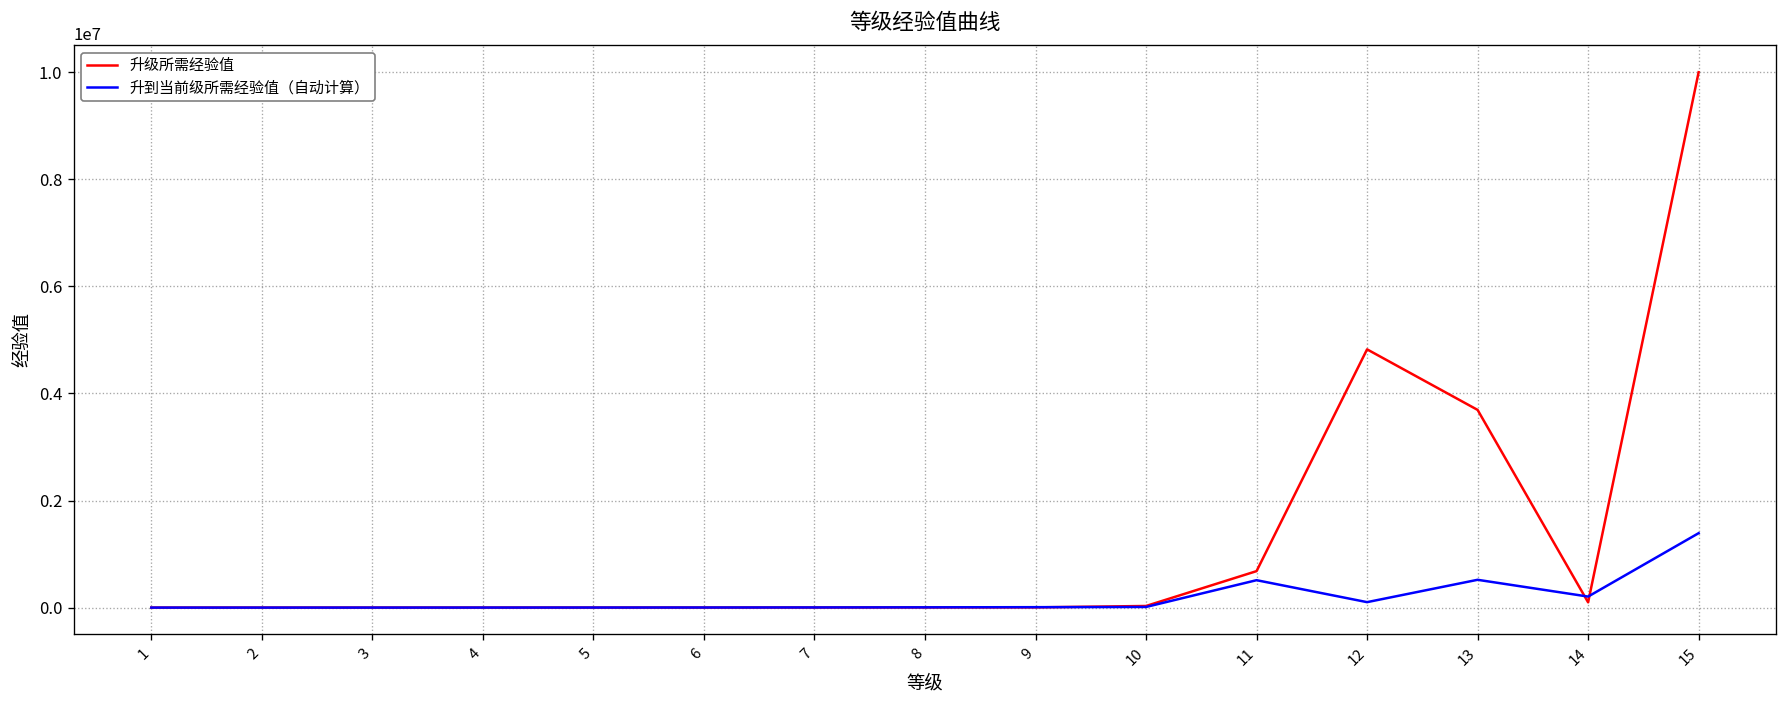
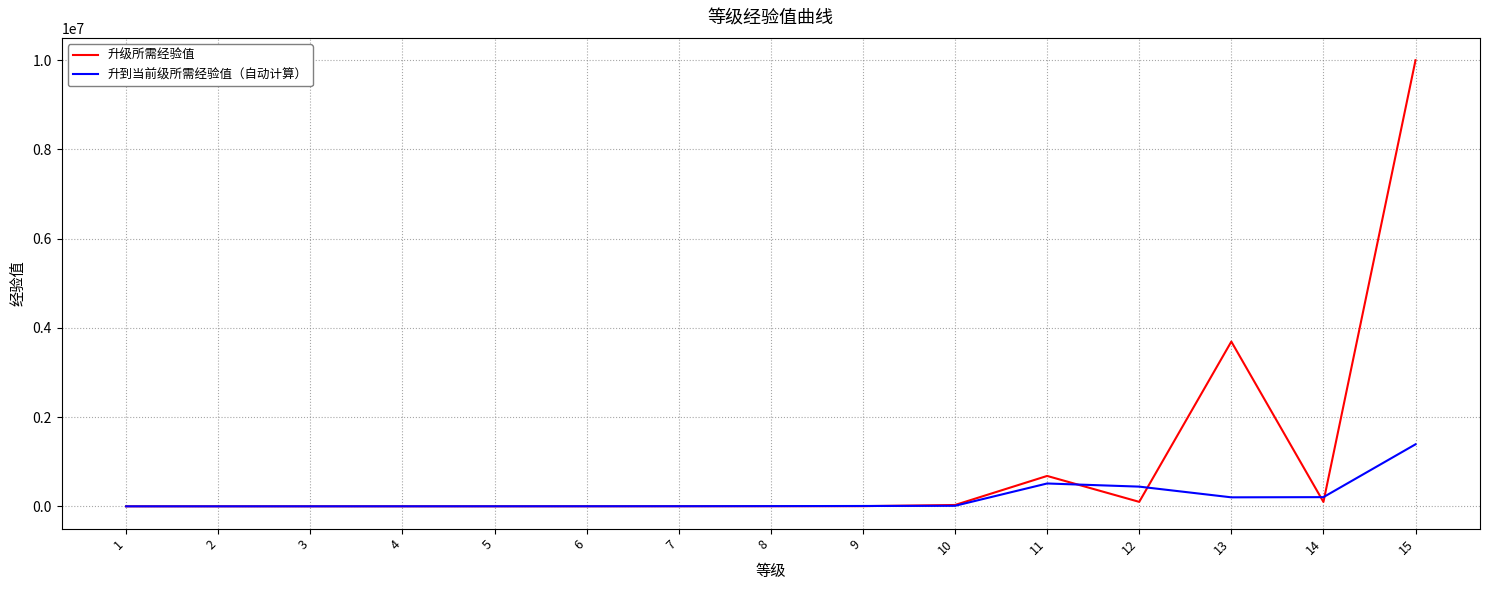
升级所需经验值, 12: 4800000 -> 100000
升到当前级所需经验值（自动计算）, 12: 100000 -> 400000
升到当前级所需经验值（自动计算）, 13: 500000 -> 200000
